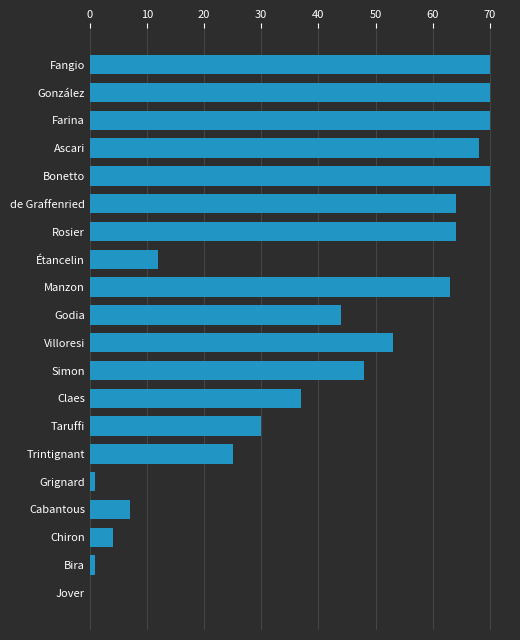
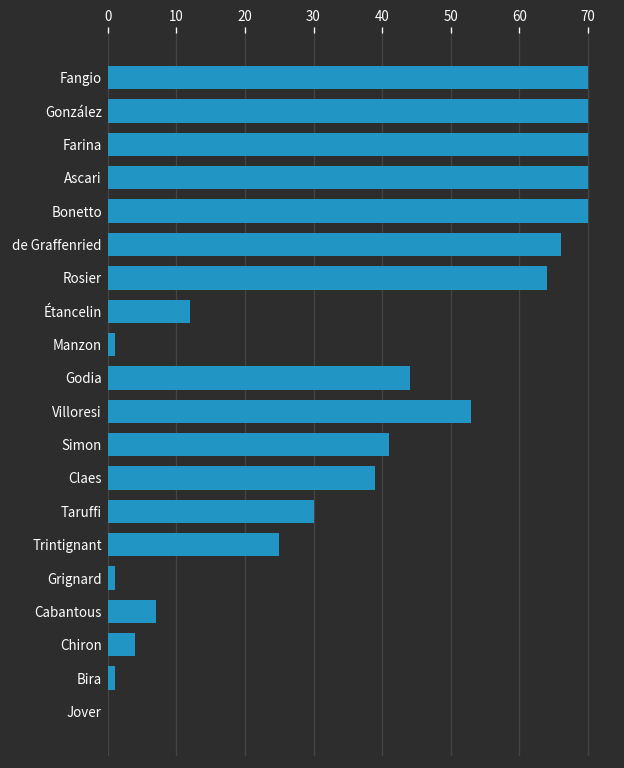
Ascari: 68 -> 70
de Graffenried: 64 -> 66
Manzon: 63 -> 1
Simon: 48 -> 41
Claes: 37 -> 39
